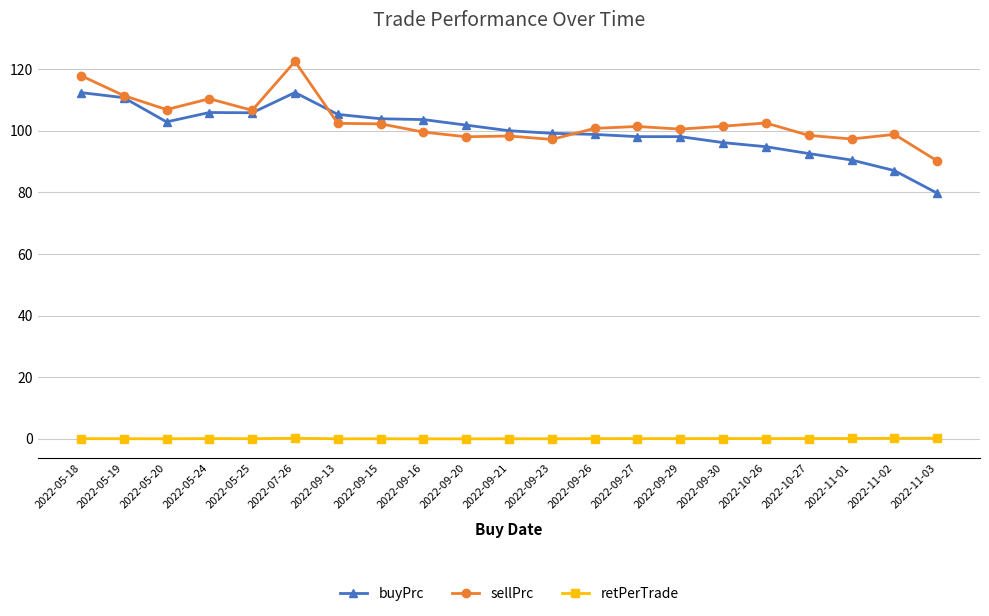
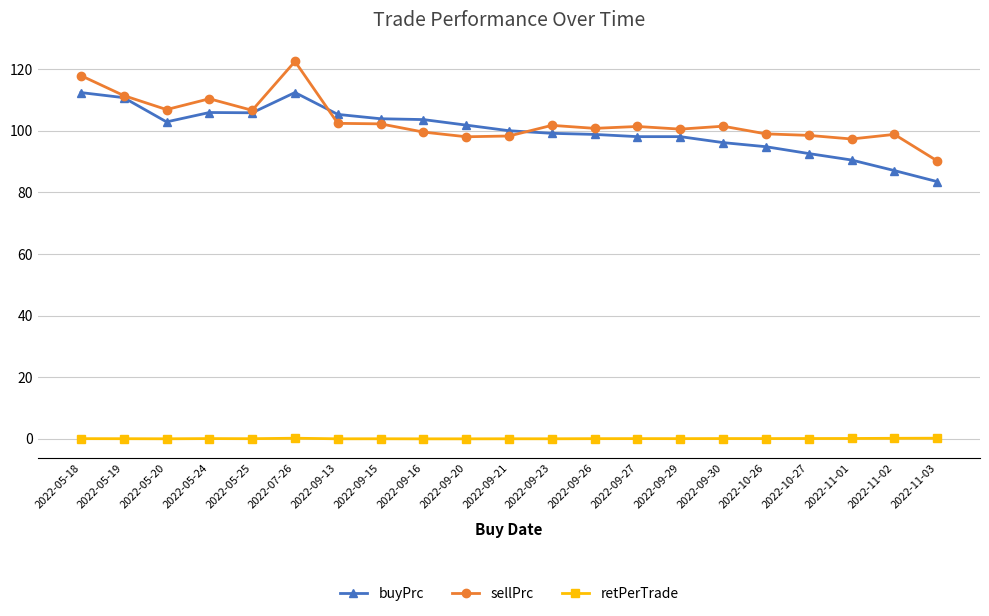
sellPrc, 2022-09-23: 97 -> 102
sellPrc, 2022-10-26: 103 -> 99
buyPrc, 2022-11-03: 80 -> 83
